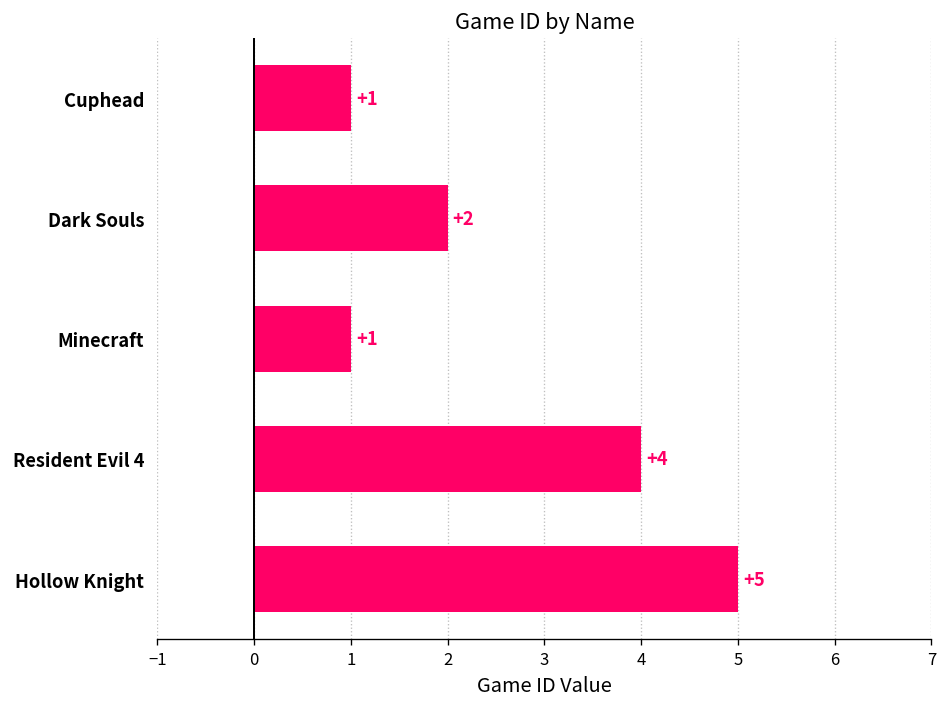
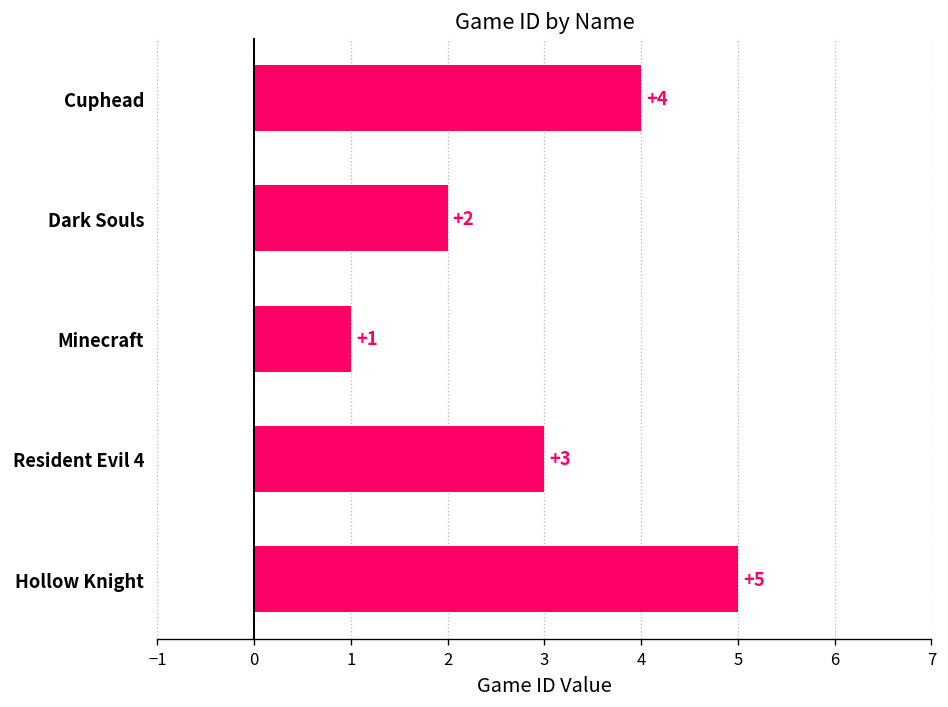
Cuphead: +1 -> +4
Resident Evil 4: +4 -> +3
